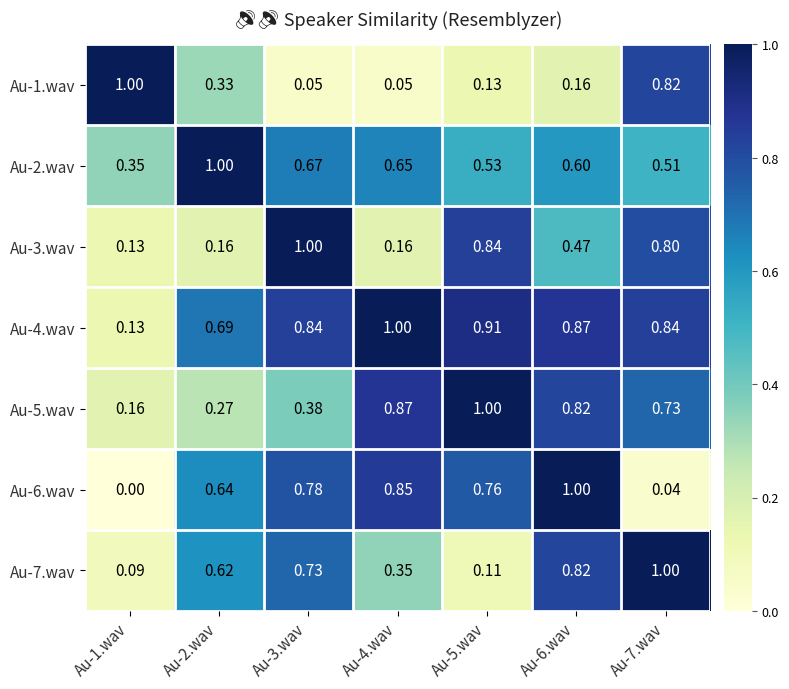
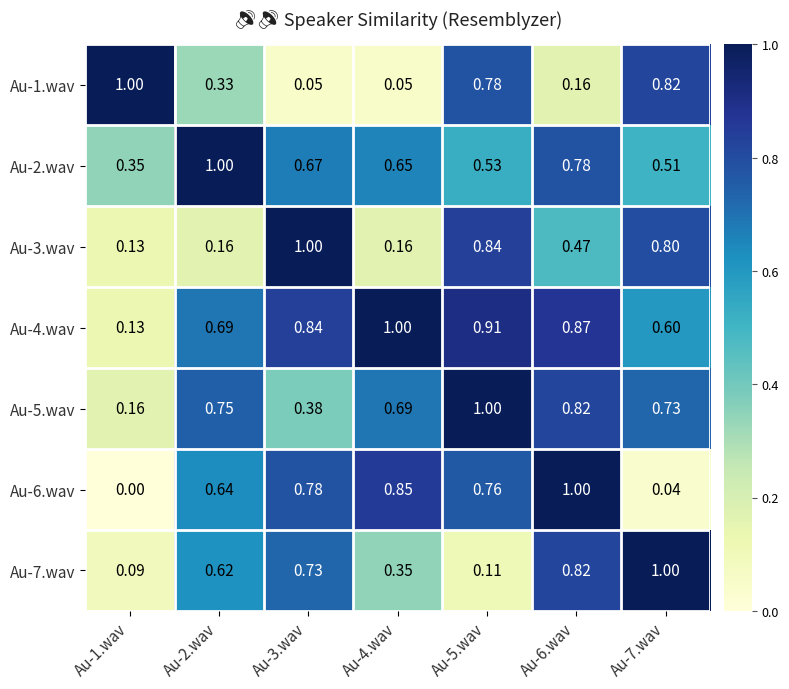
Au-1.wav, Au-5.wav: 0.13 -> 0.78
Au-2.wav, Au-6.wav: 0.60 -> 0.78
Au-4.wav, Au-7.wav: 0.84 -> 0.60
Au-5.wav, Au-2.wav: 0.27 -> 0.75
Au-5.wav, Au-4.wav: 0.87 -> 0.69
